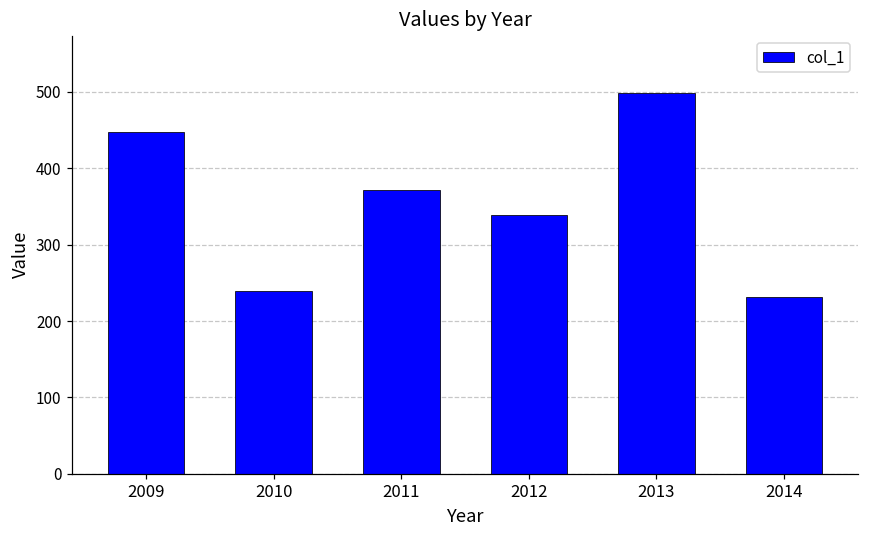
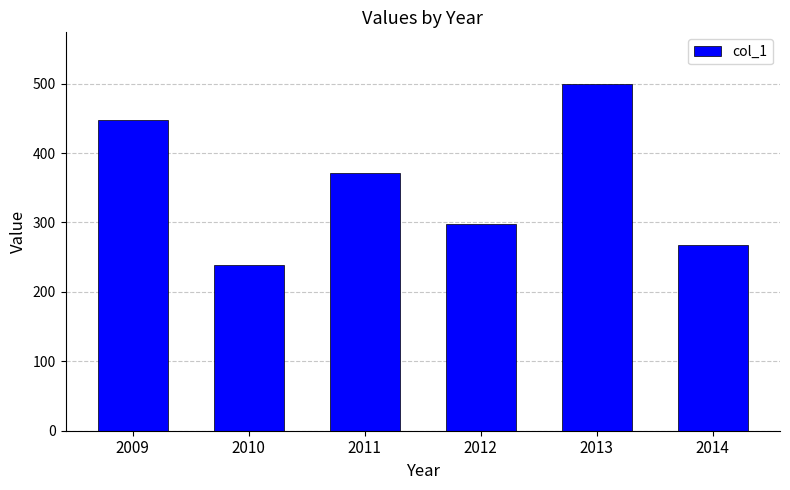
2012: 340 -> 300
2014: 230 -> 270
